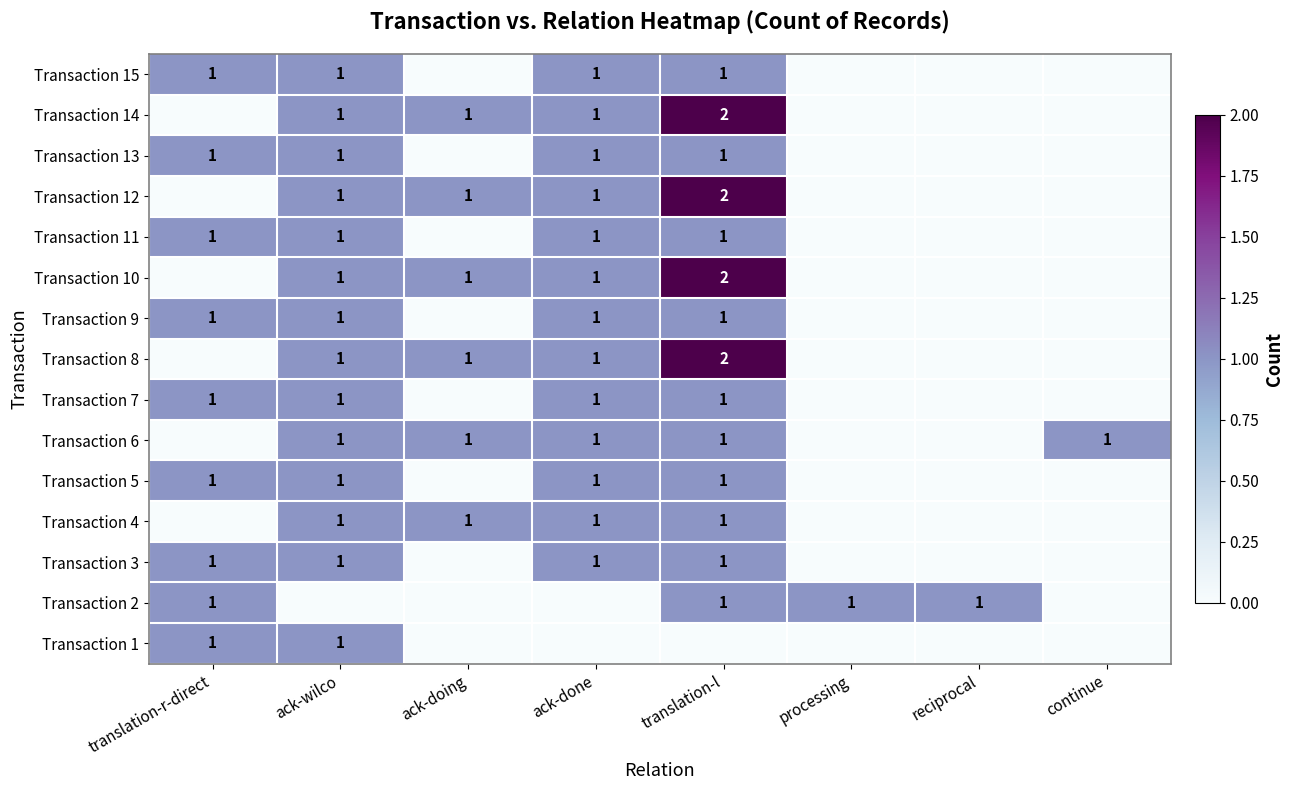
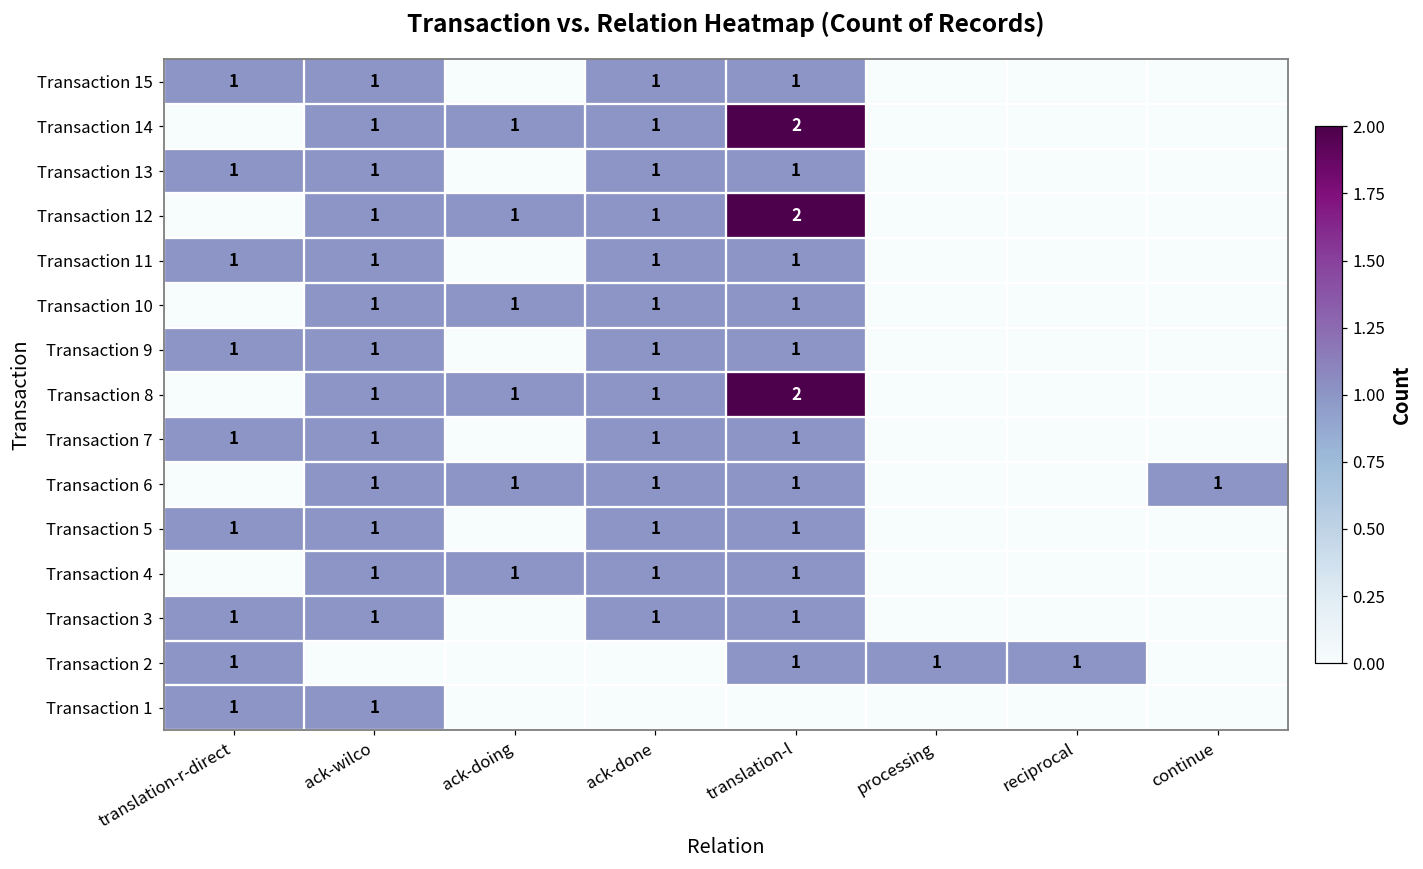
Transaction 10, translation-l: 2 -> 1
